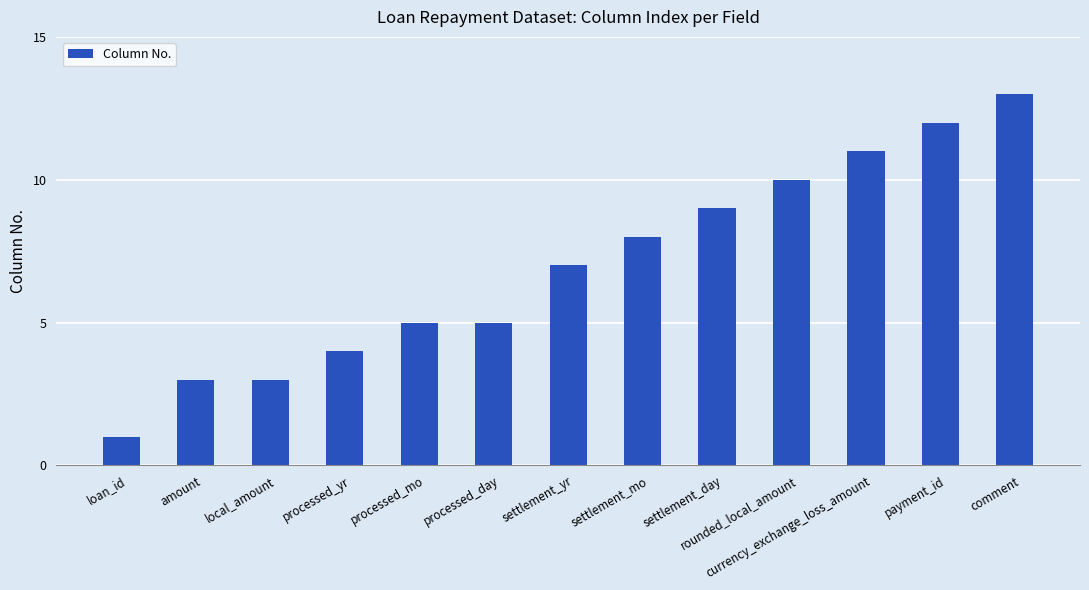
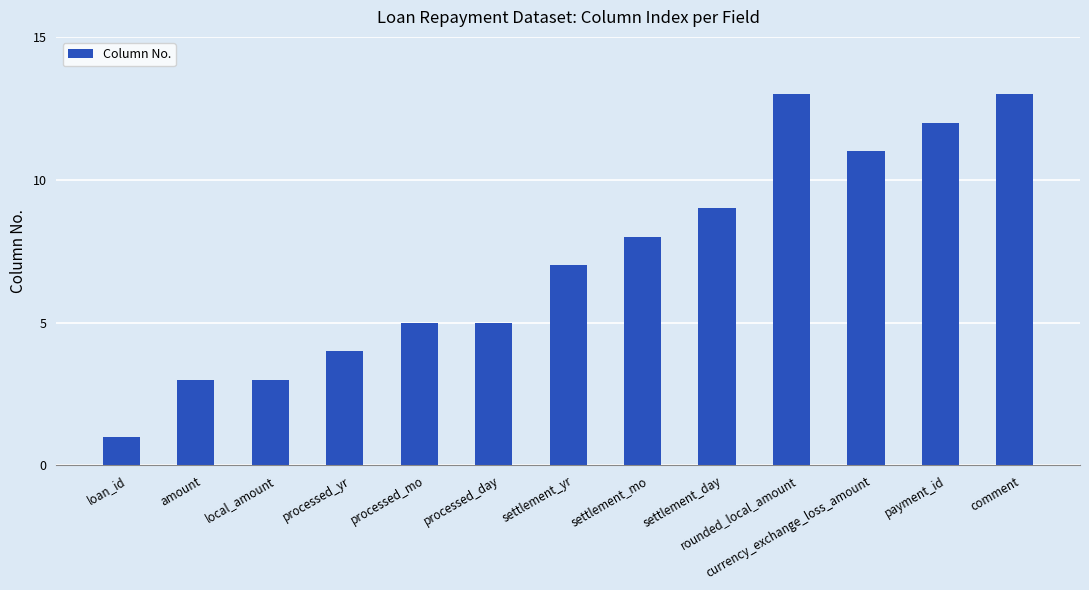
rounded_local_amount: 10 -> 13
